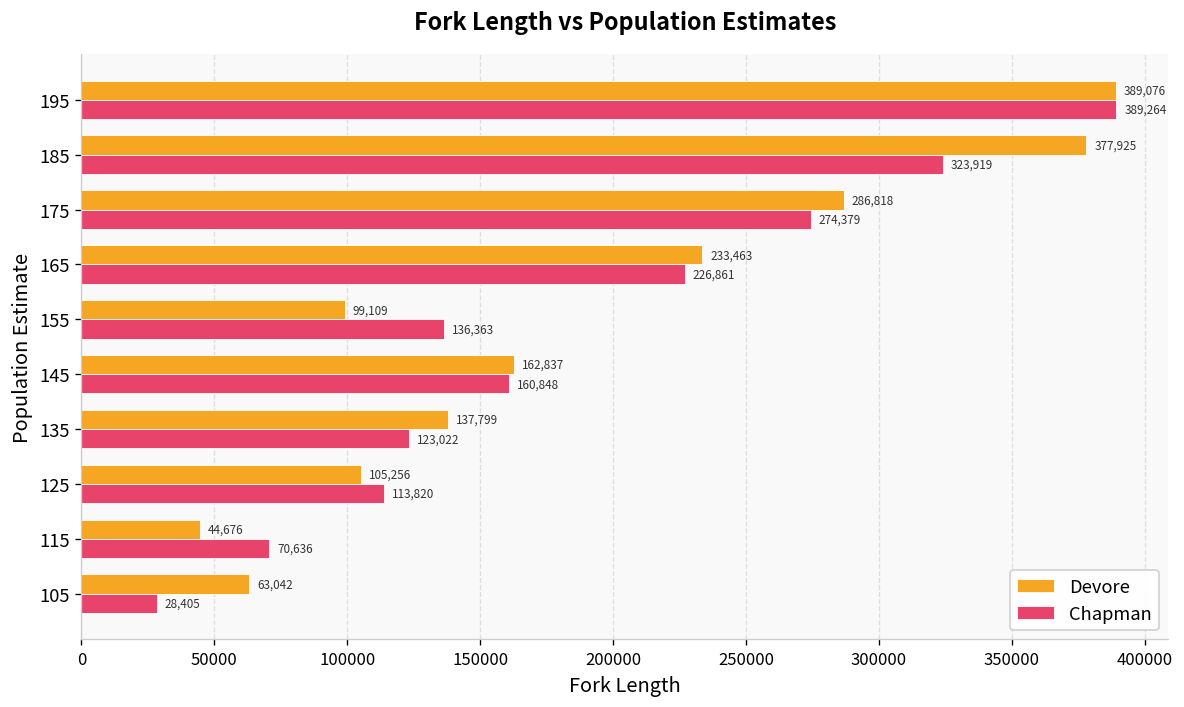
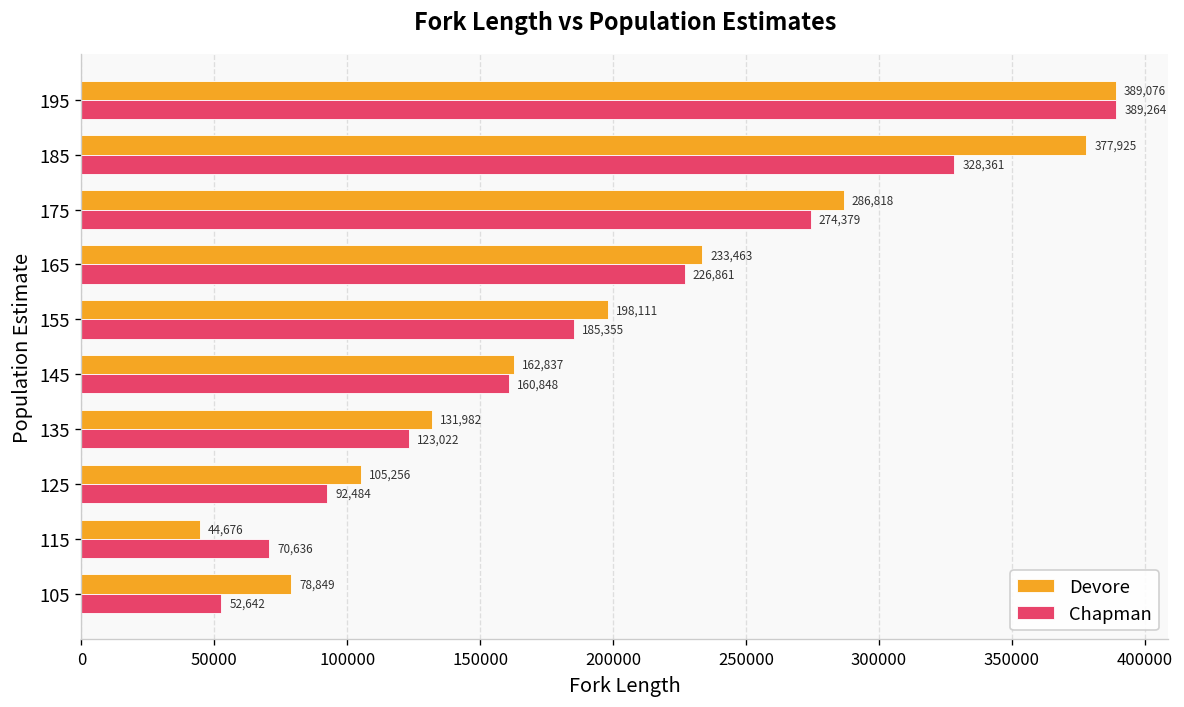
Chapman, 185: 323,919 -> 328,361
Devore, 155: 99,109 -> 198,111
Chapman, 155: 136,363 -> 185,355
Devore, 135: 137,799 -> 131,982
Chapman, 125: 113,820 -> 92,484
Devore, 105: 63,042 -> 78,849
Chapman, 105: 28,405 -> 52,642
